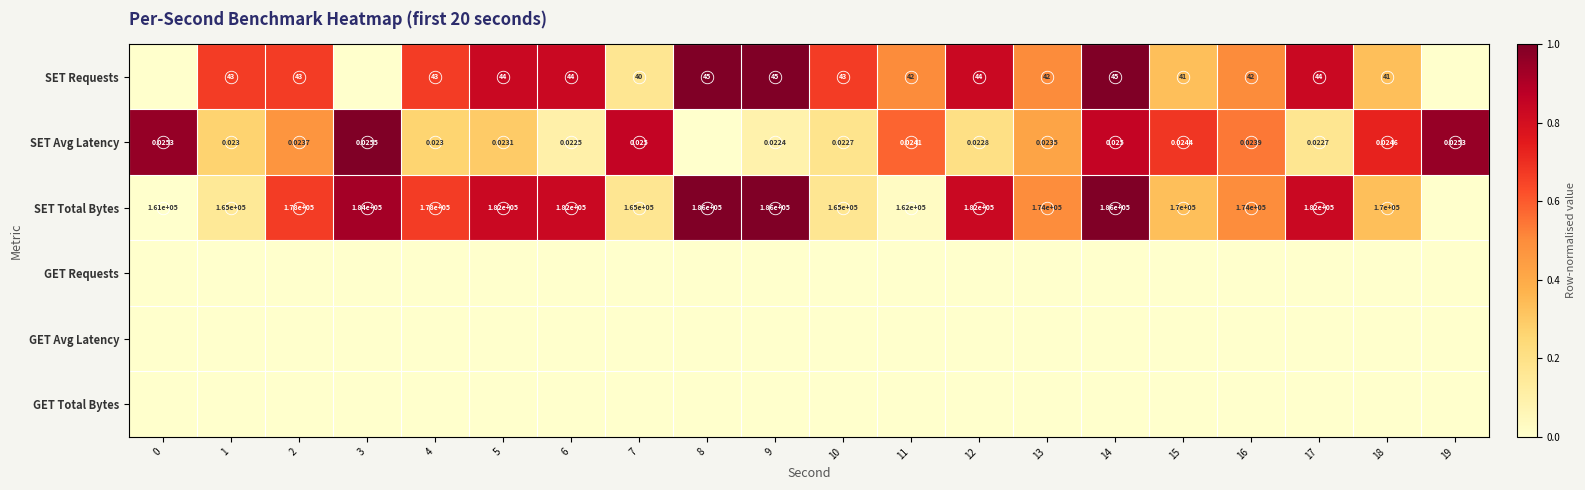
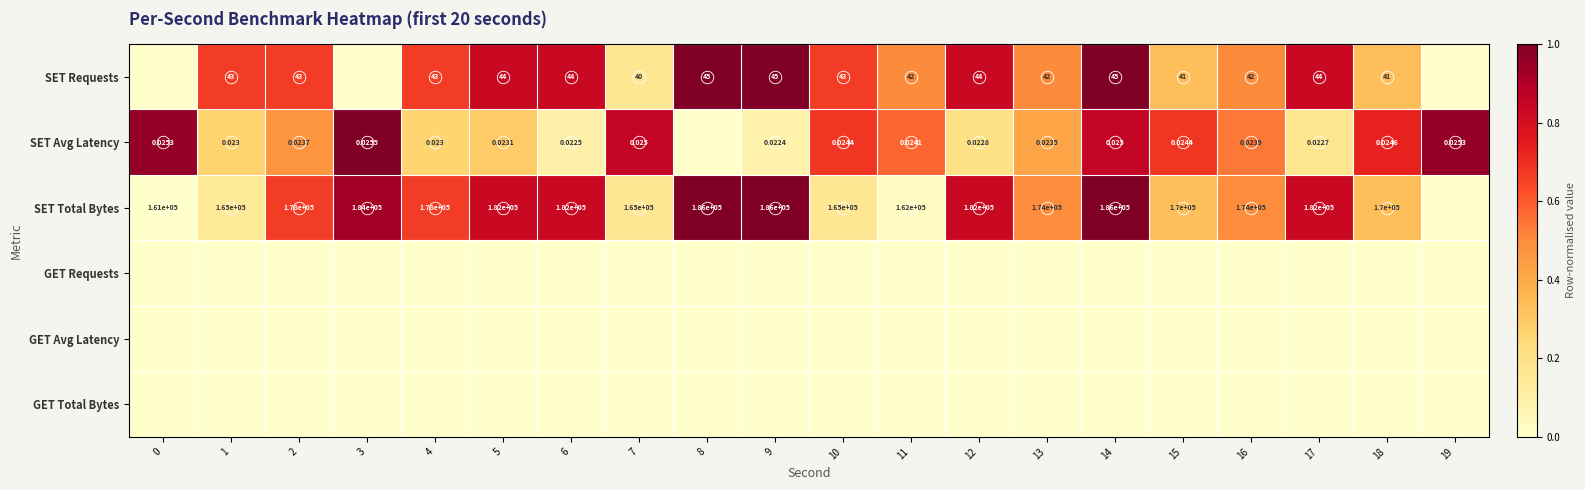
SET Avg Latency, 10: 0.0227 -> 0.0244
